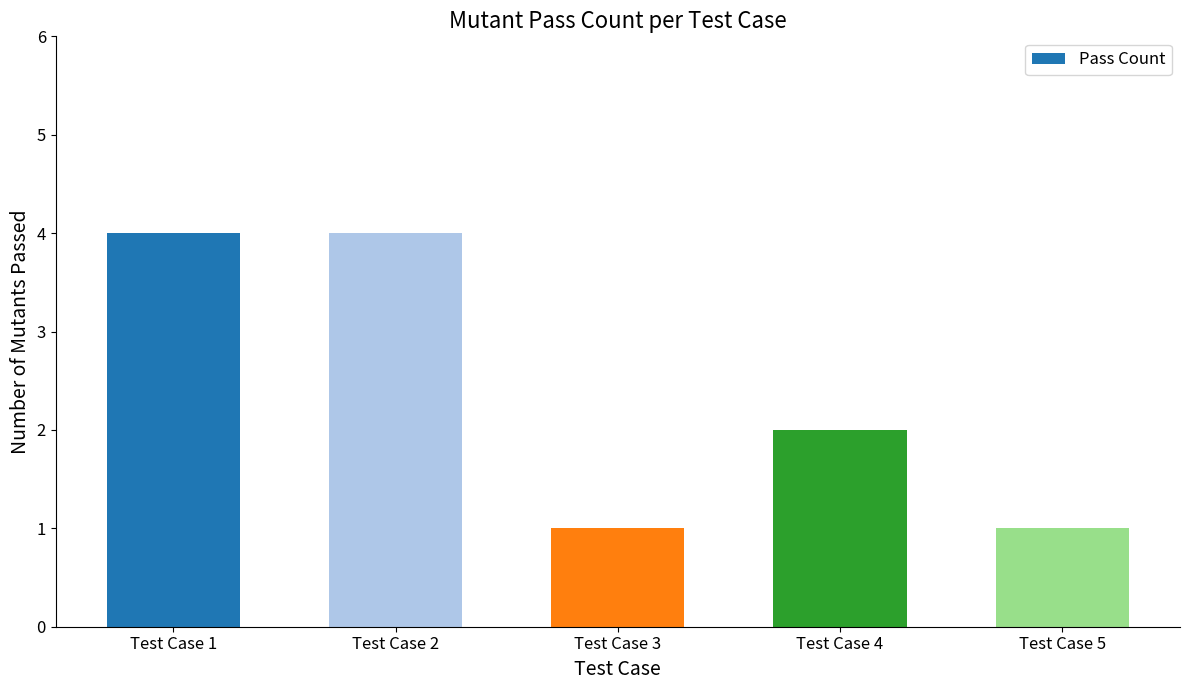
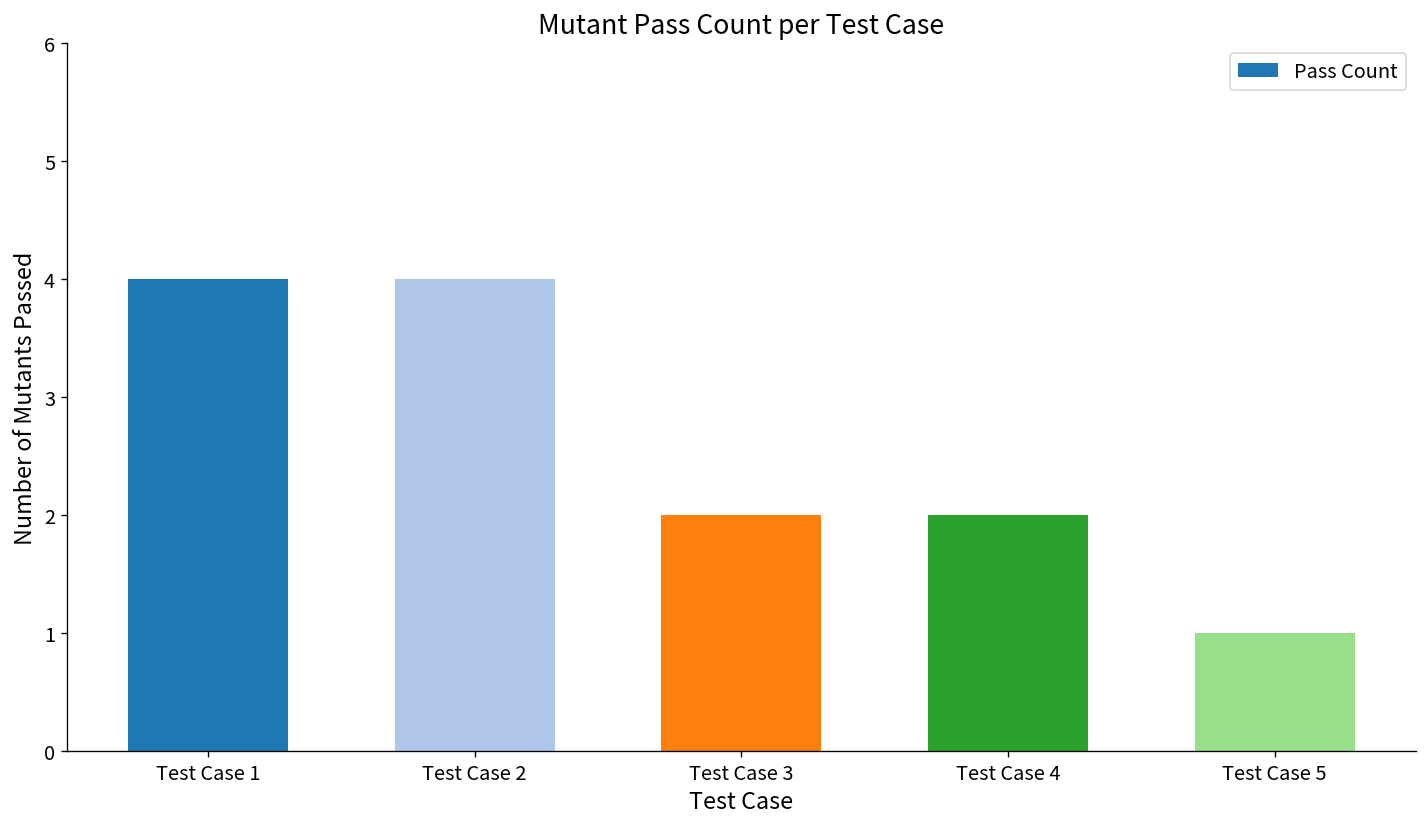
Test Case 3: 1 -> 2
